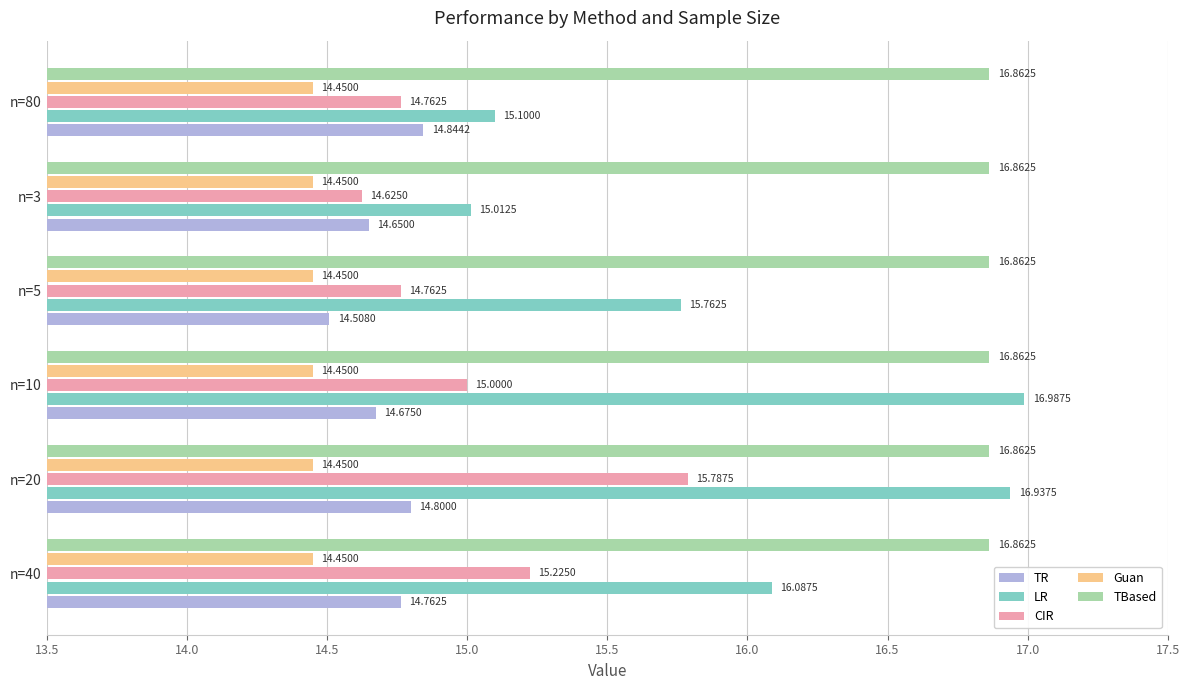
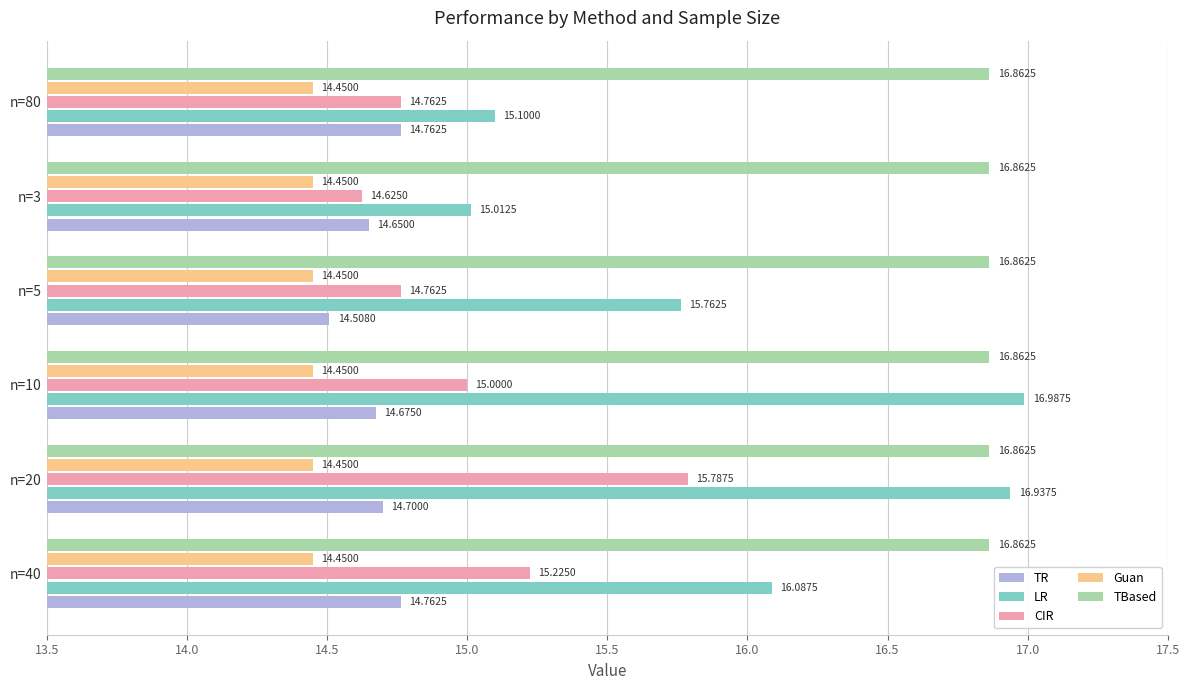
TR, n=80: 14.8442 -> 14.7625
TR, n=20: 14.8000 -> 14.7000
